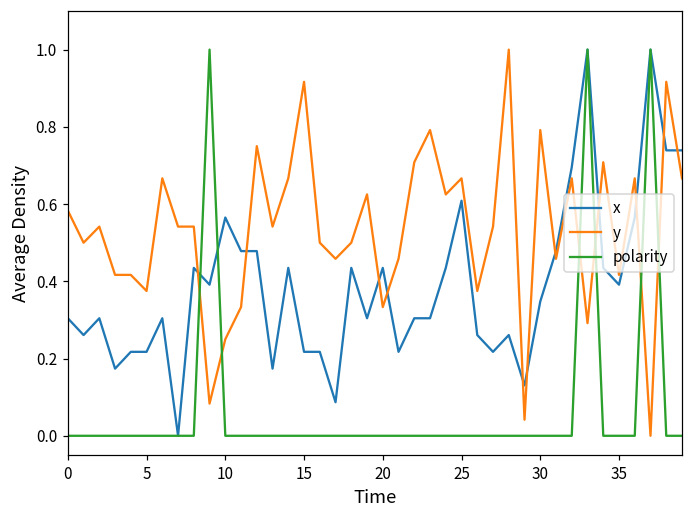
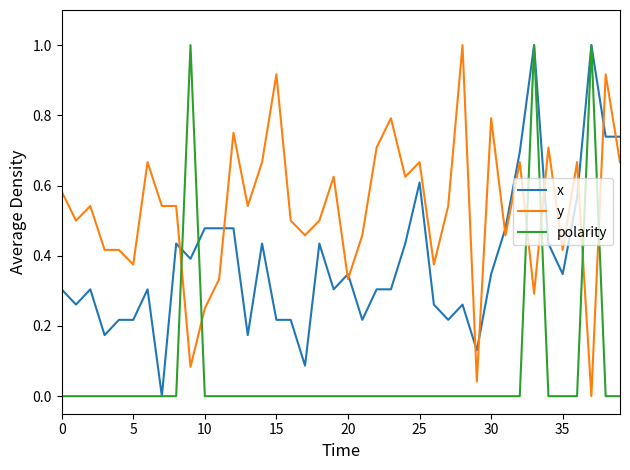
x, 10: 0.57 -> 0.48
x, 20: 0.43 -> 0.35
x, 35: 0.39 -> 0.35
